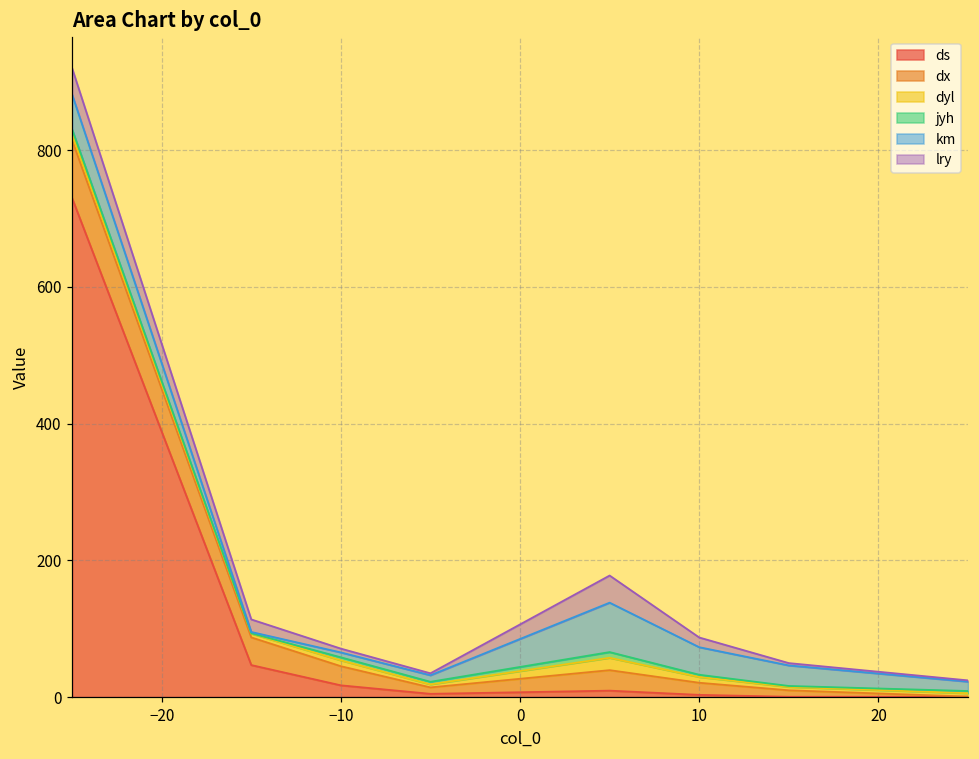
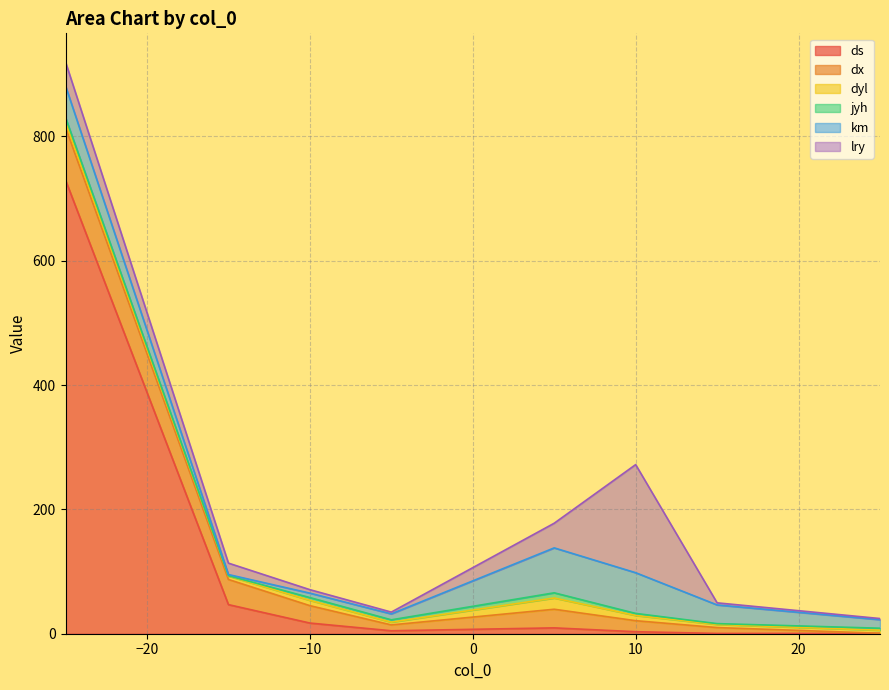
km, 10: 40 -> 70
lry, 10: 10 -> 170
